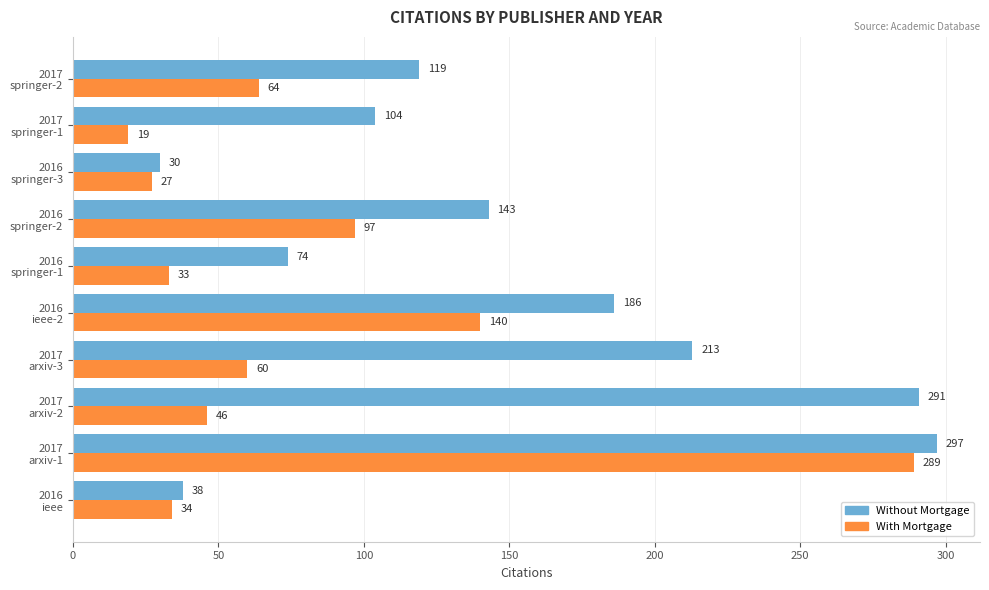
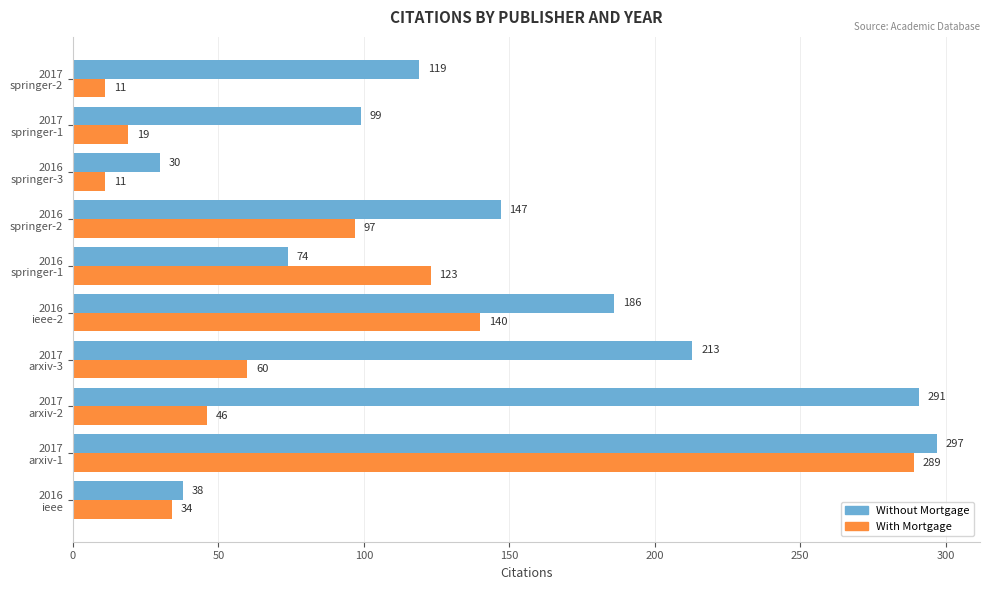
With Mortgage, 2017 springer-2: 64 -> 11
Without Mortgage, 2017 springer-1: 104 -> 99
With Mortgage, 2016 springer-3: 27 -> 11
Without Mortgage, 2016 springer-2: 143 -> 147
With Mortgage, 2016 springer-1: 33 -> 123
